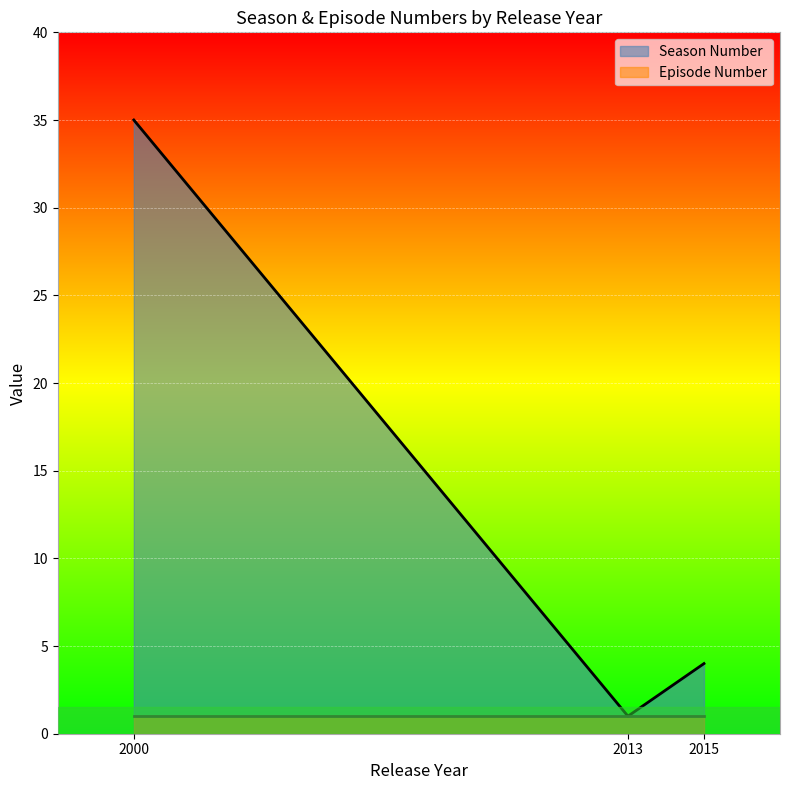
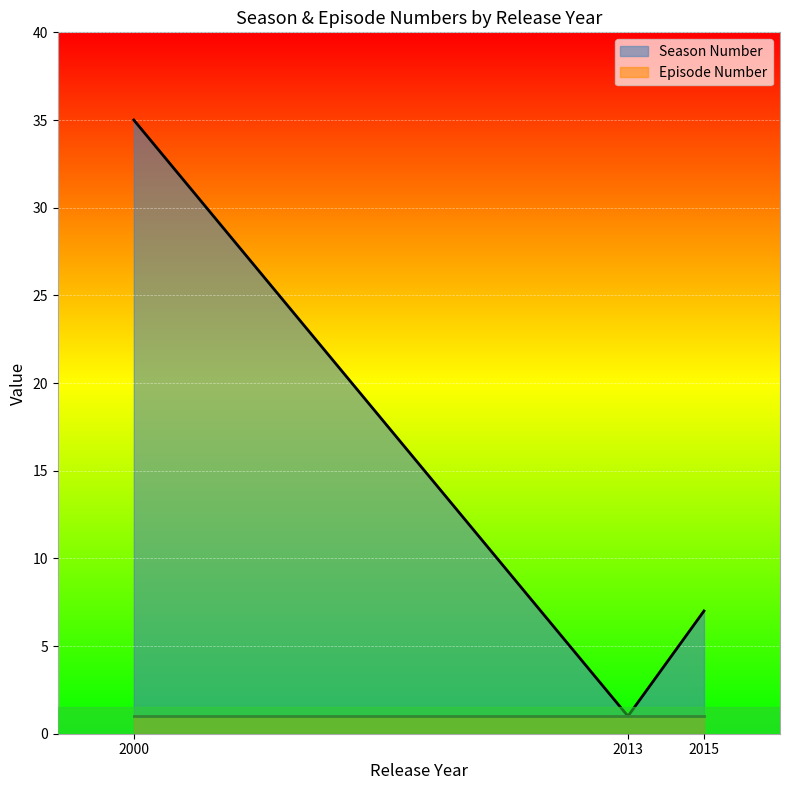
Season Number, 2015: 4 -> 7
